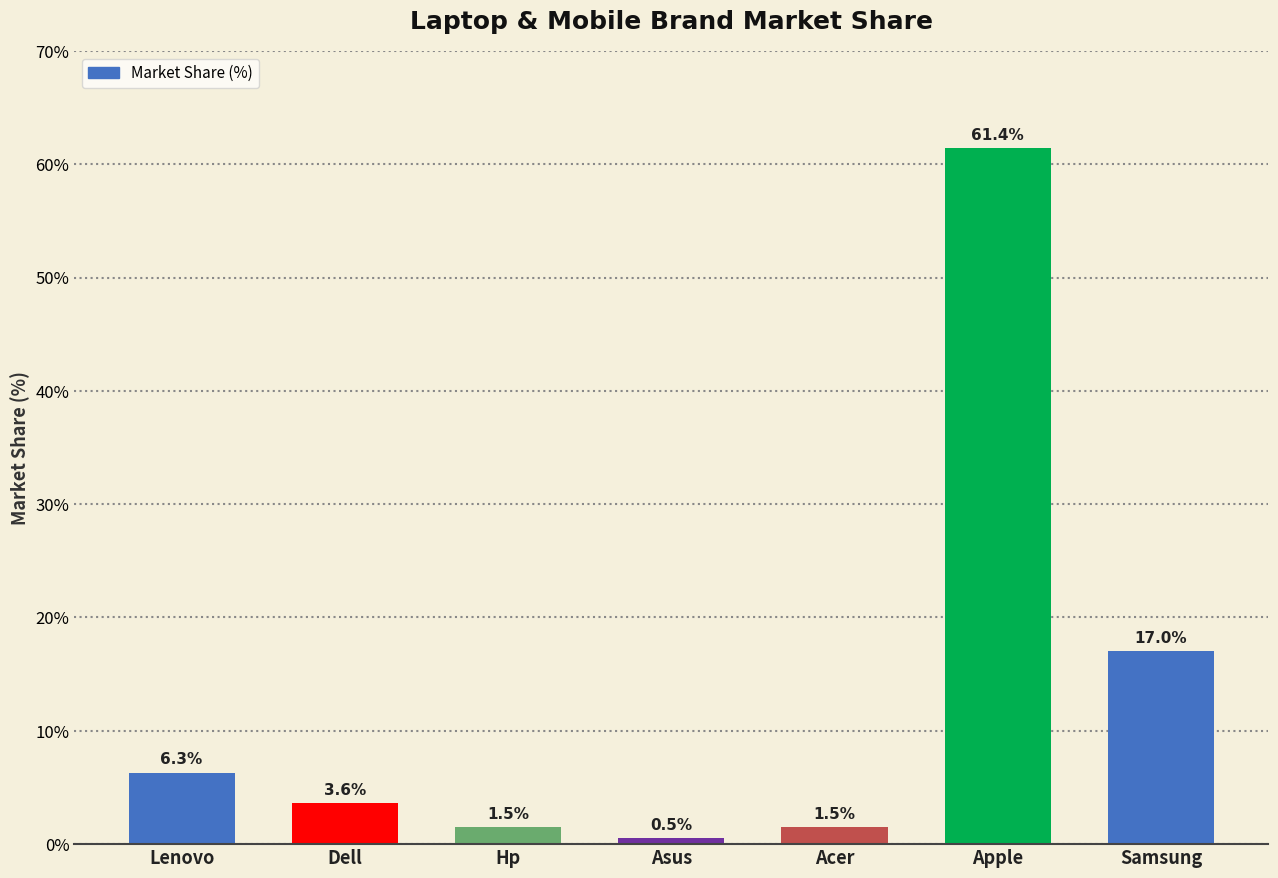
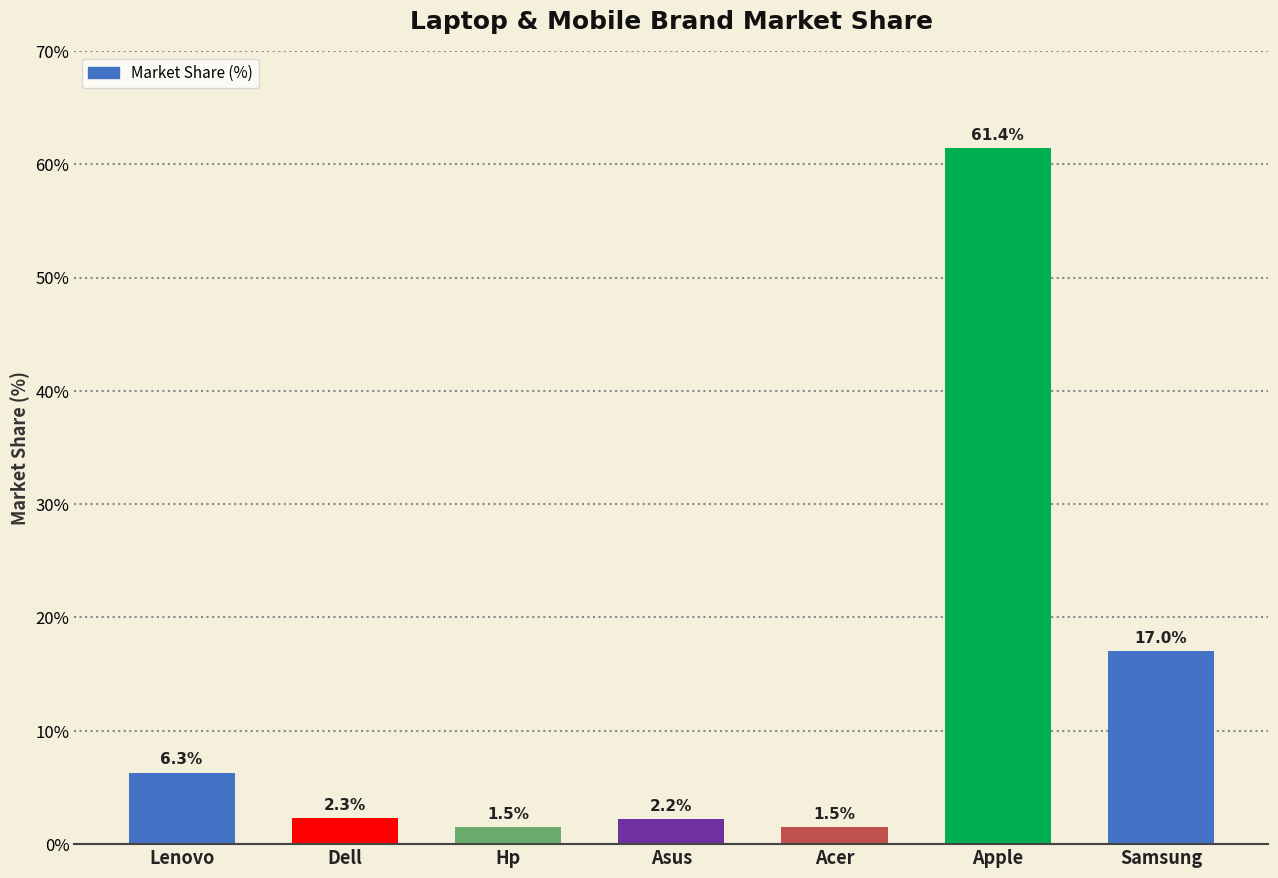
Dell: 3.6% -> 2.3%
Asus: 0.5% -> 2.2%
